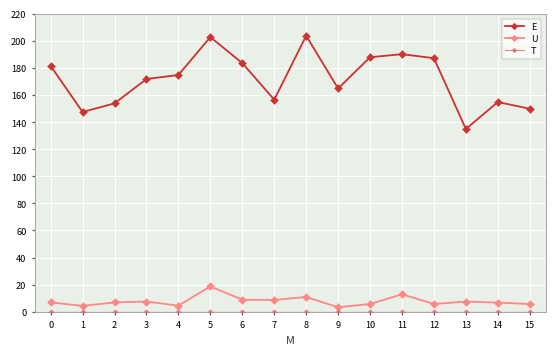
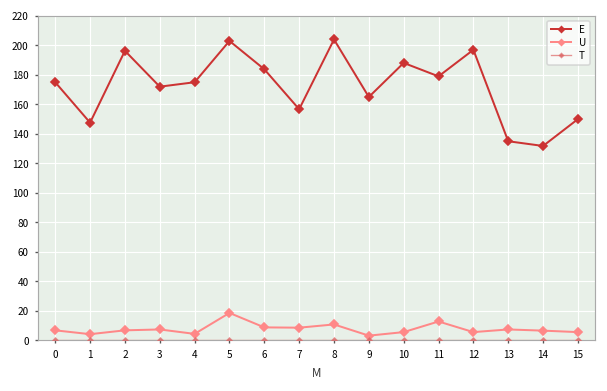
E, 0: 182 -> 175
E, 2: 154 -> 196
E, 11: 190 -> 179
E, 12: 187 -> 197
E, 14: 155 -> 132
